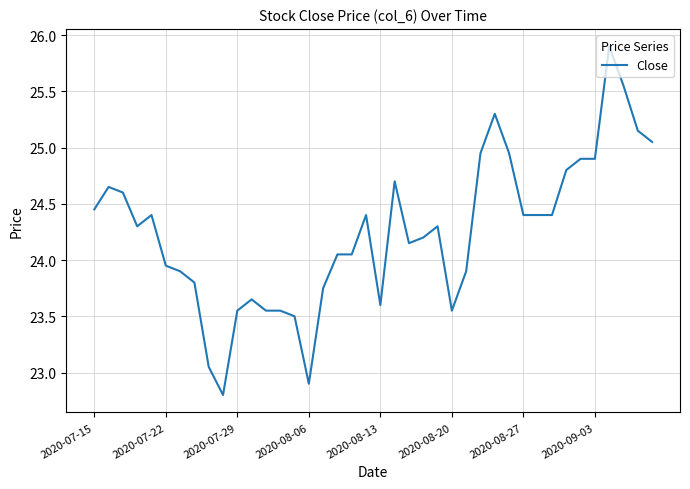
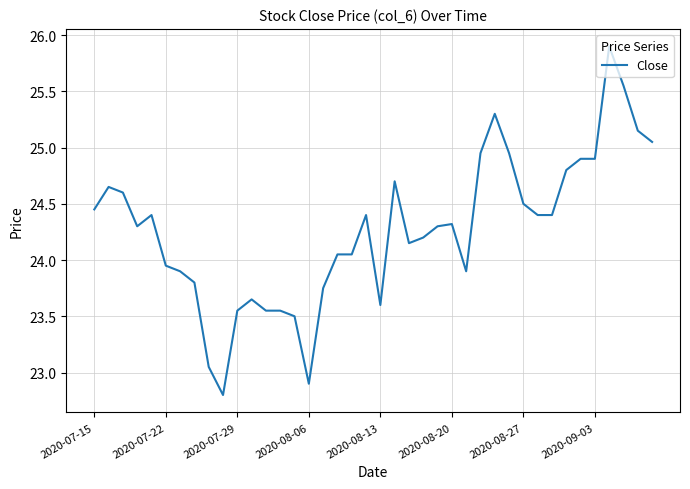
2020-08-20: 23.55 -> 24.32
2020-08-27: 24.4 -> 24.5
